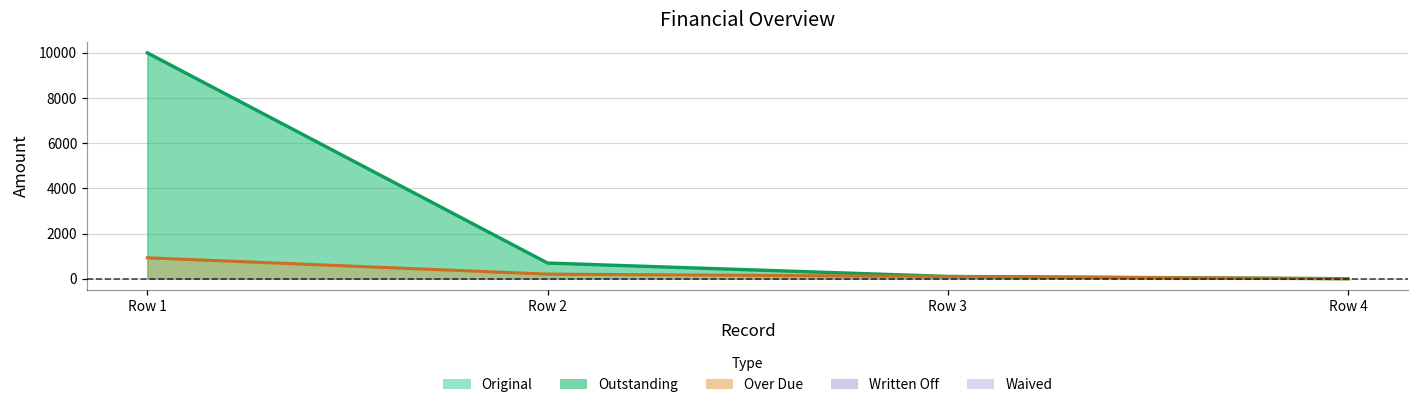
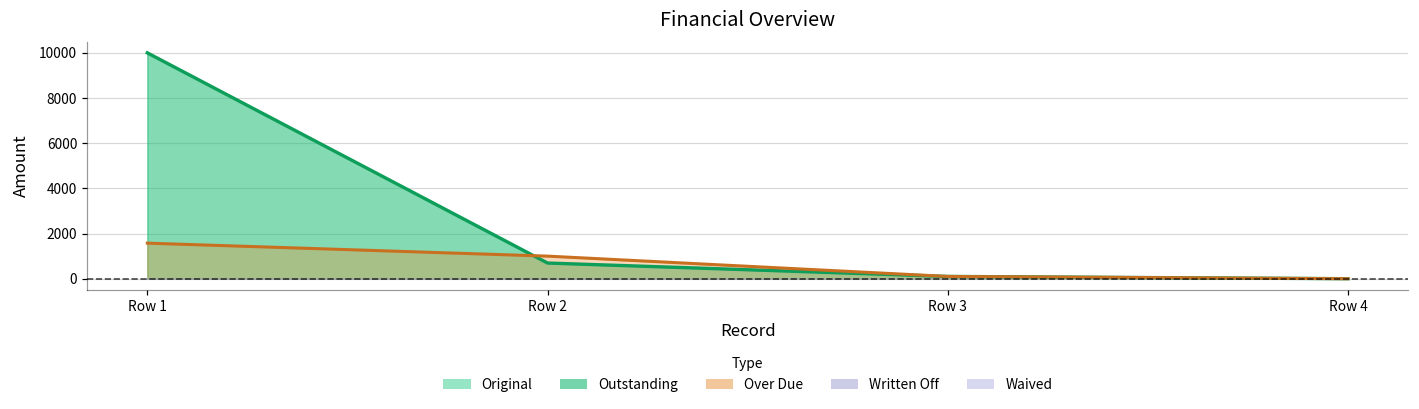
Over Due, Row 1: 900 -> 1600
Over Due, Row 2: 200 -> 1000
